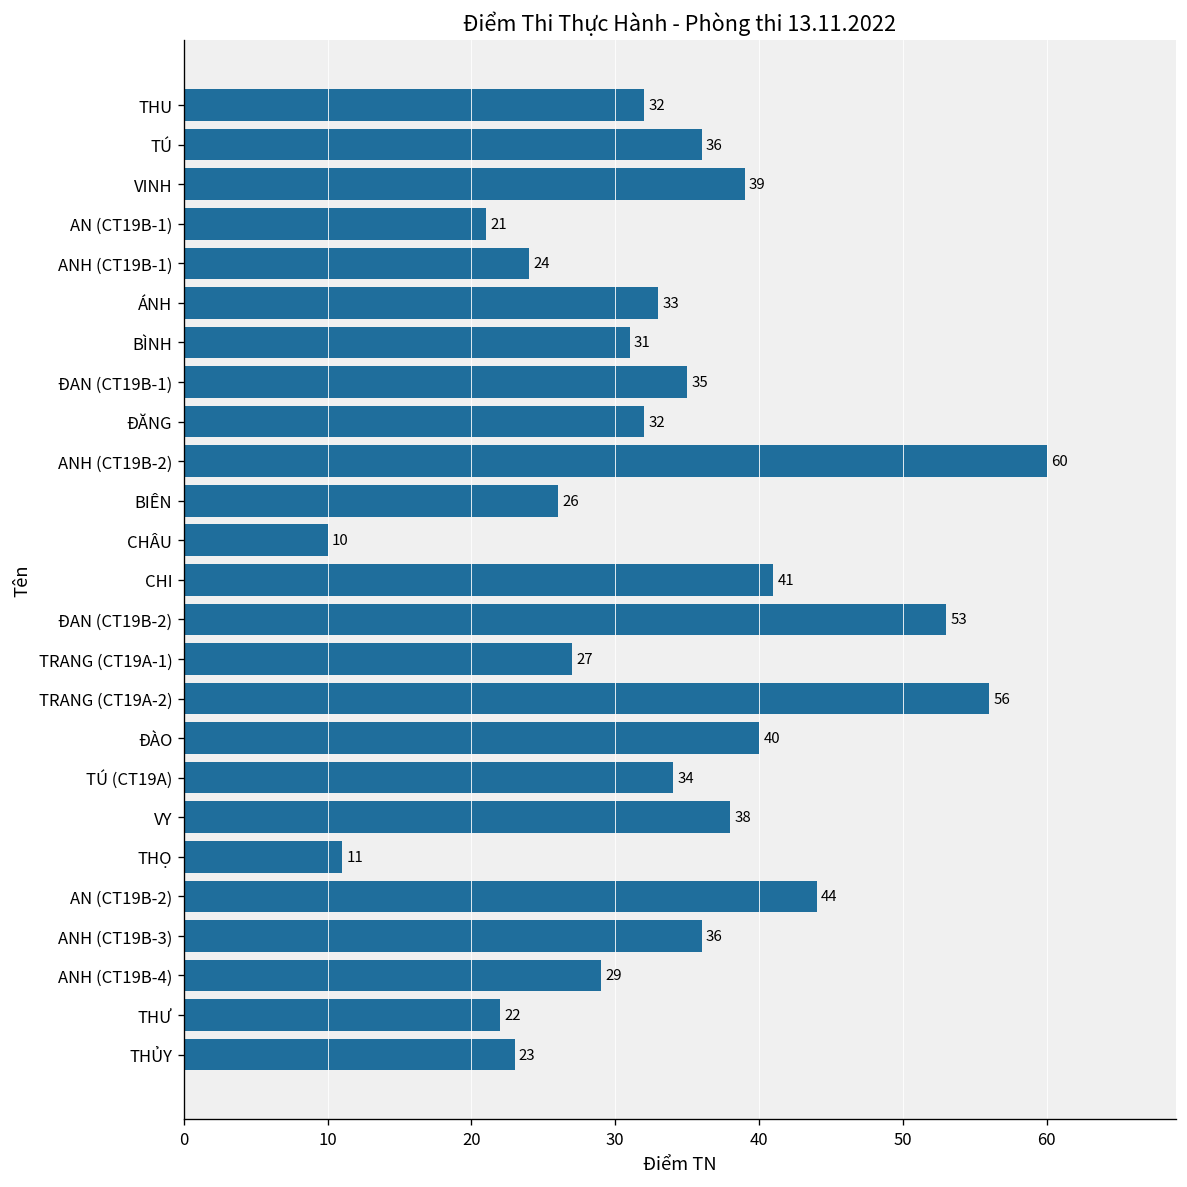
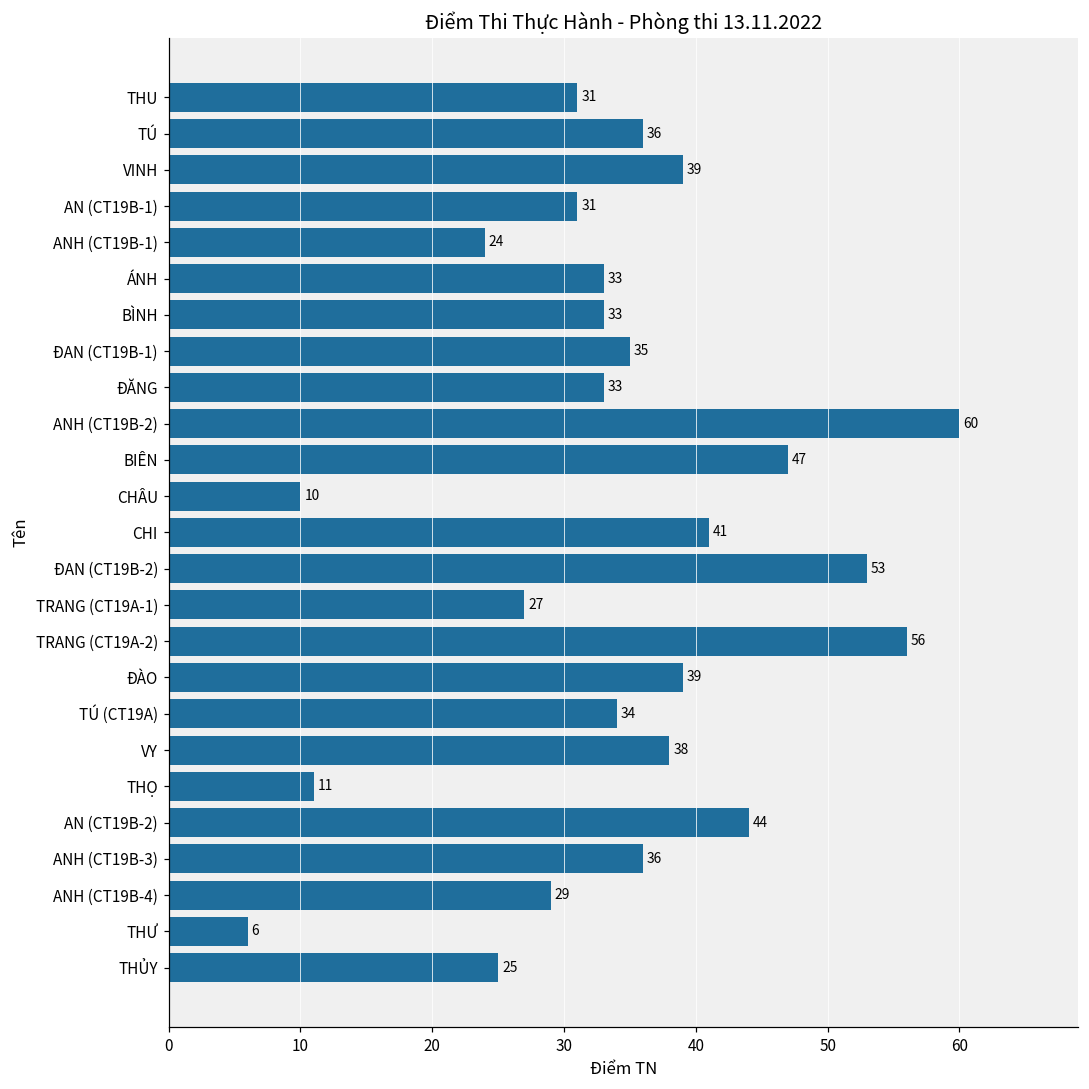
THU: 32 -> 31
AN (CT19B-1): 21 -> 31
BÌNH: 31 -> 33
ĐĂNG: 32 -> 33
BIÊN: 26 -> 47
ĐÀO: 40 -> 39
THƯ: 22 -> 6
THỦY: 23 -> 25
